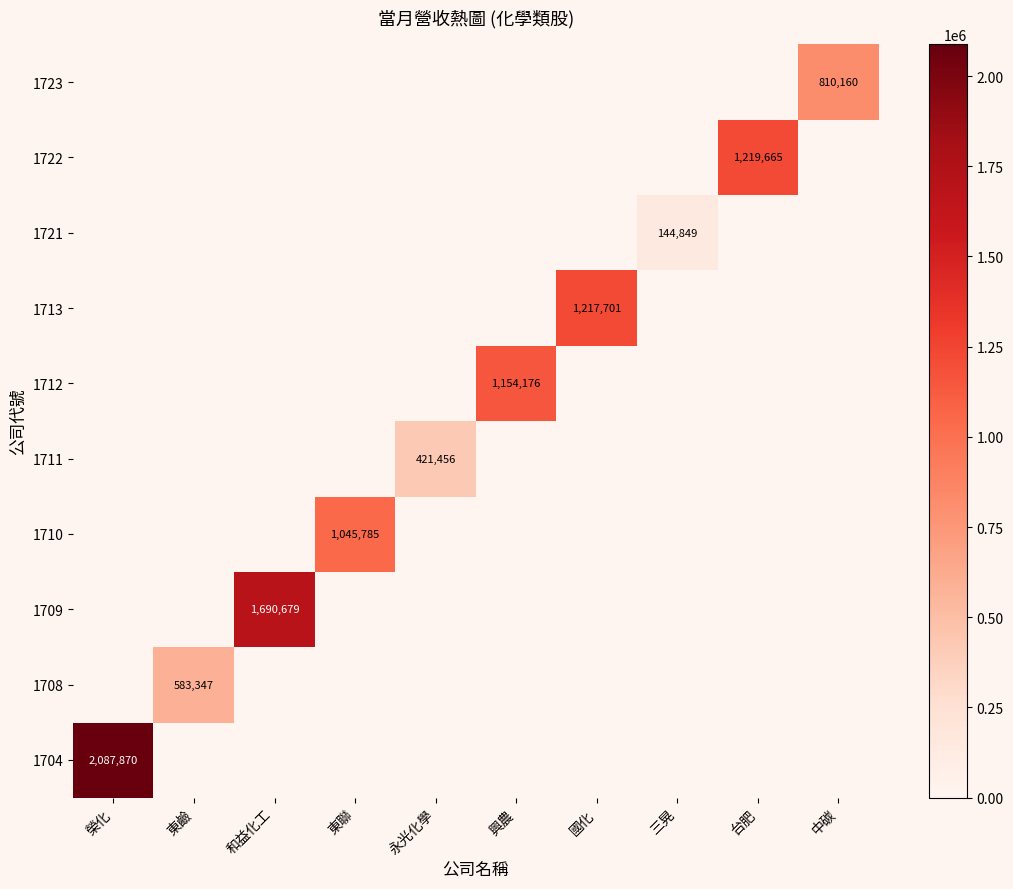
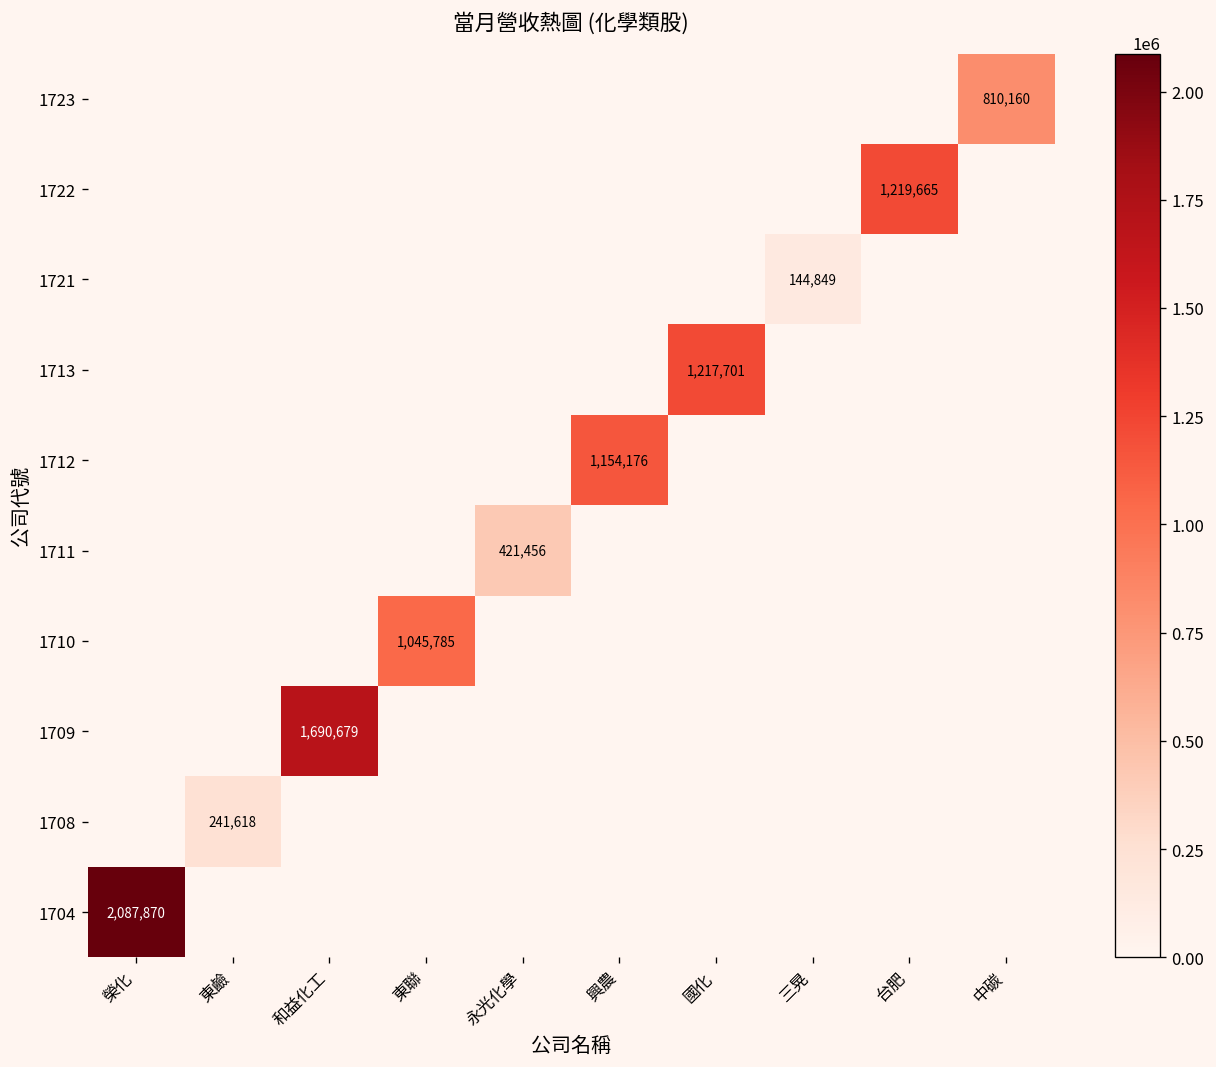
1708, 東鹼: 583,347 -> 241,618
